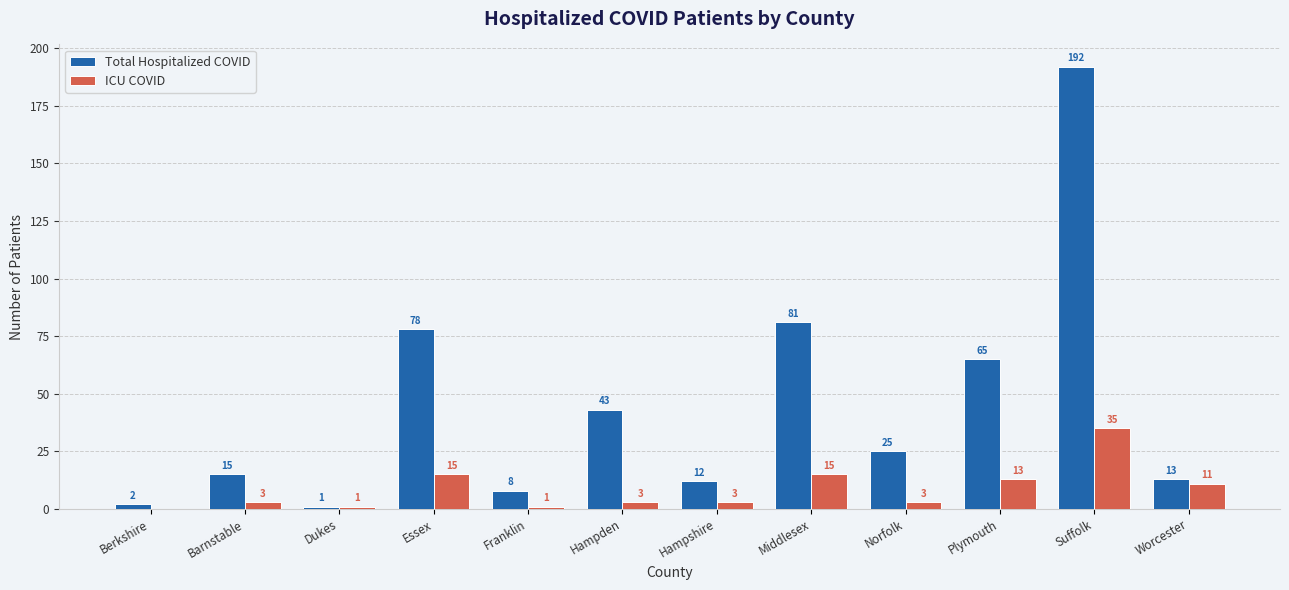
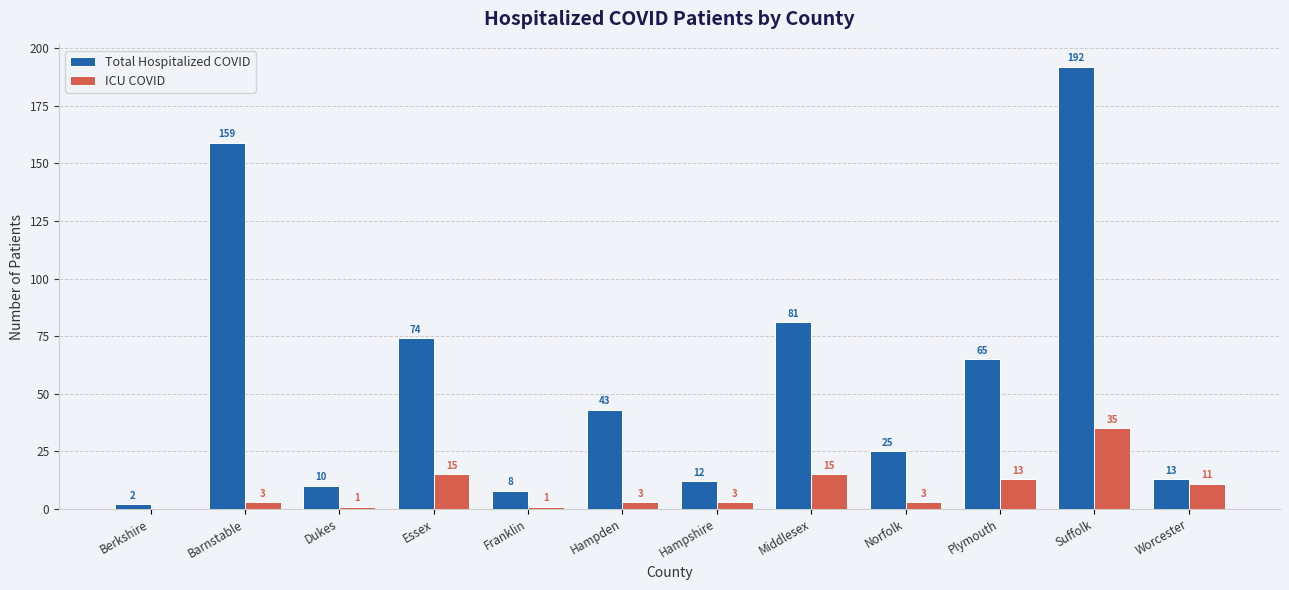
Total Hospitalized COVID, Barnstable: 15 -> 159
Total Hospitalized COVID, Dukes: 1 -> 10
Total Hospitalized COVID, Essex: 78 -> 74
